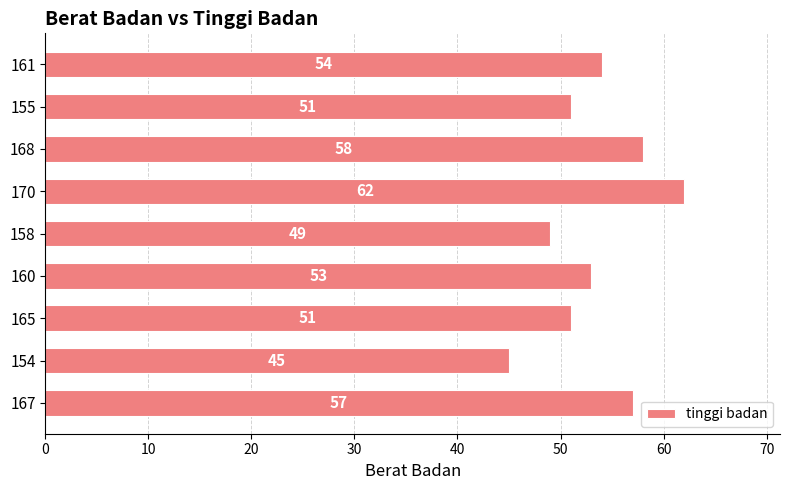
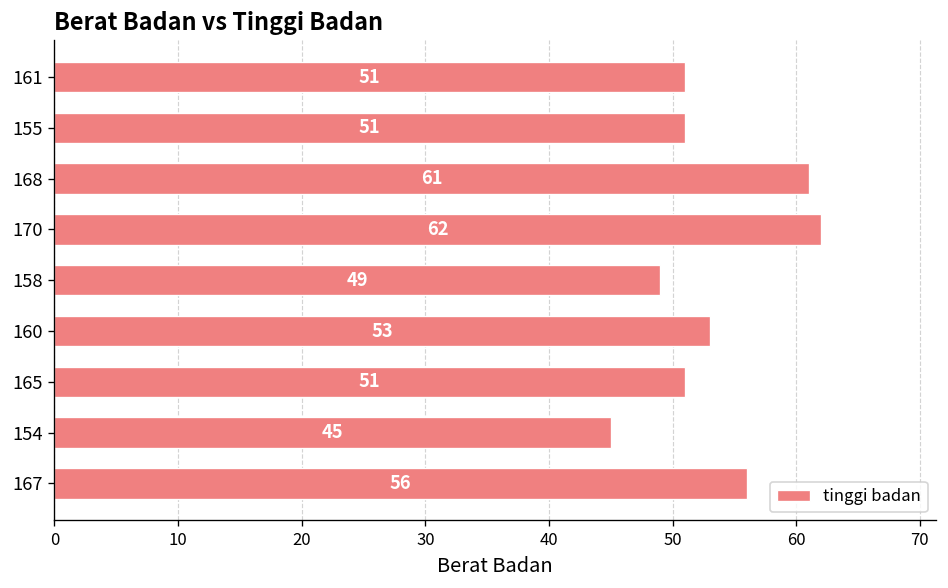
161: 54 -> 51
168: 58 -> 61
167: 57 -> 56
